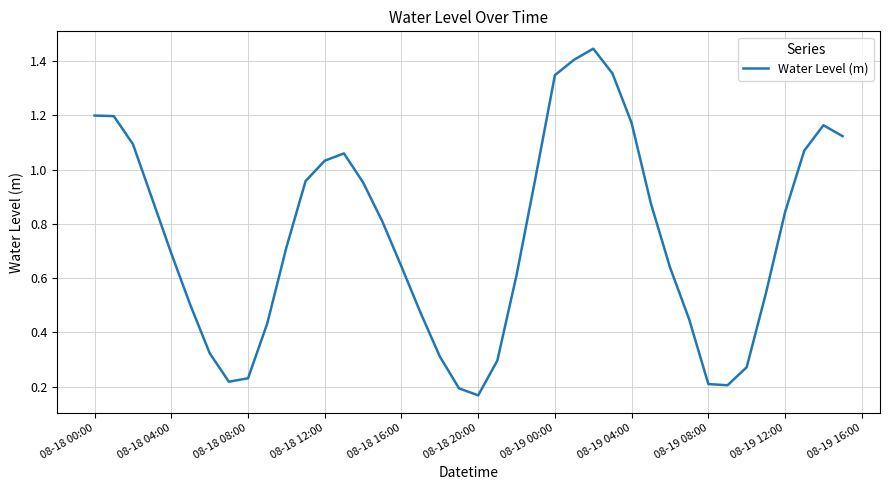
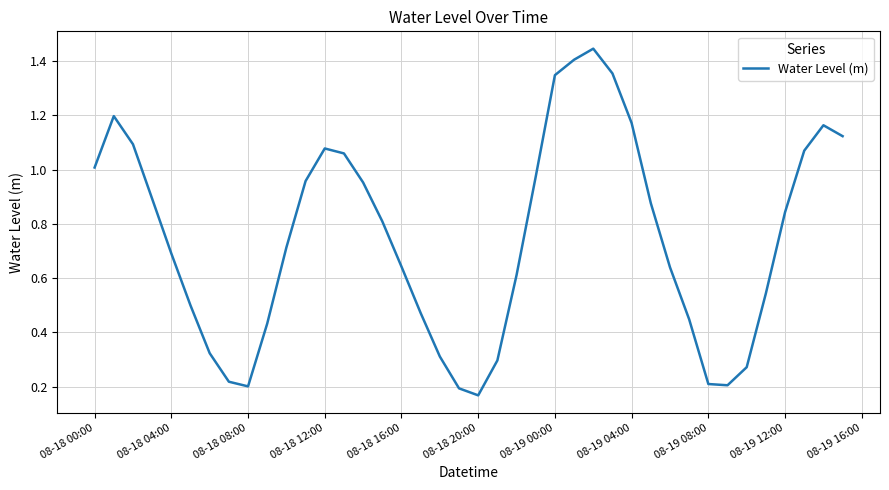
08-18 00:00: 1.20 -> 1.01
08-18 08:00: 0.23 -> 0.20
08-18 12:00: 1.03 -> 1.08
